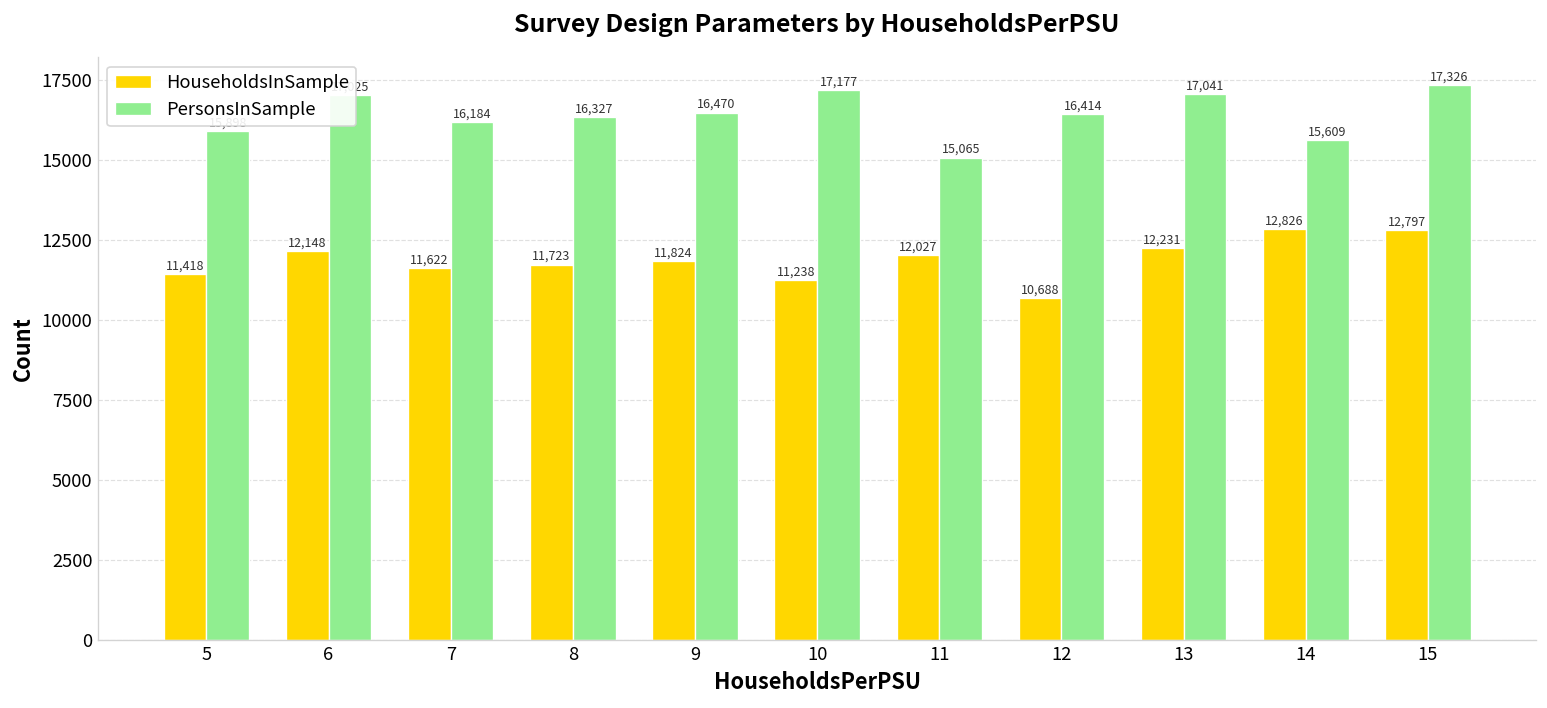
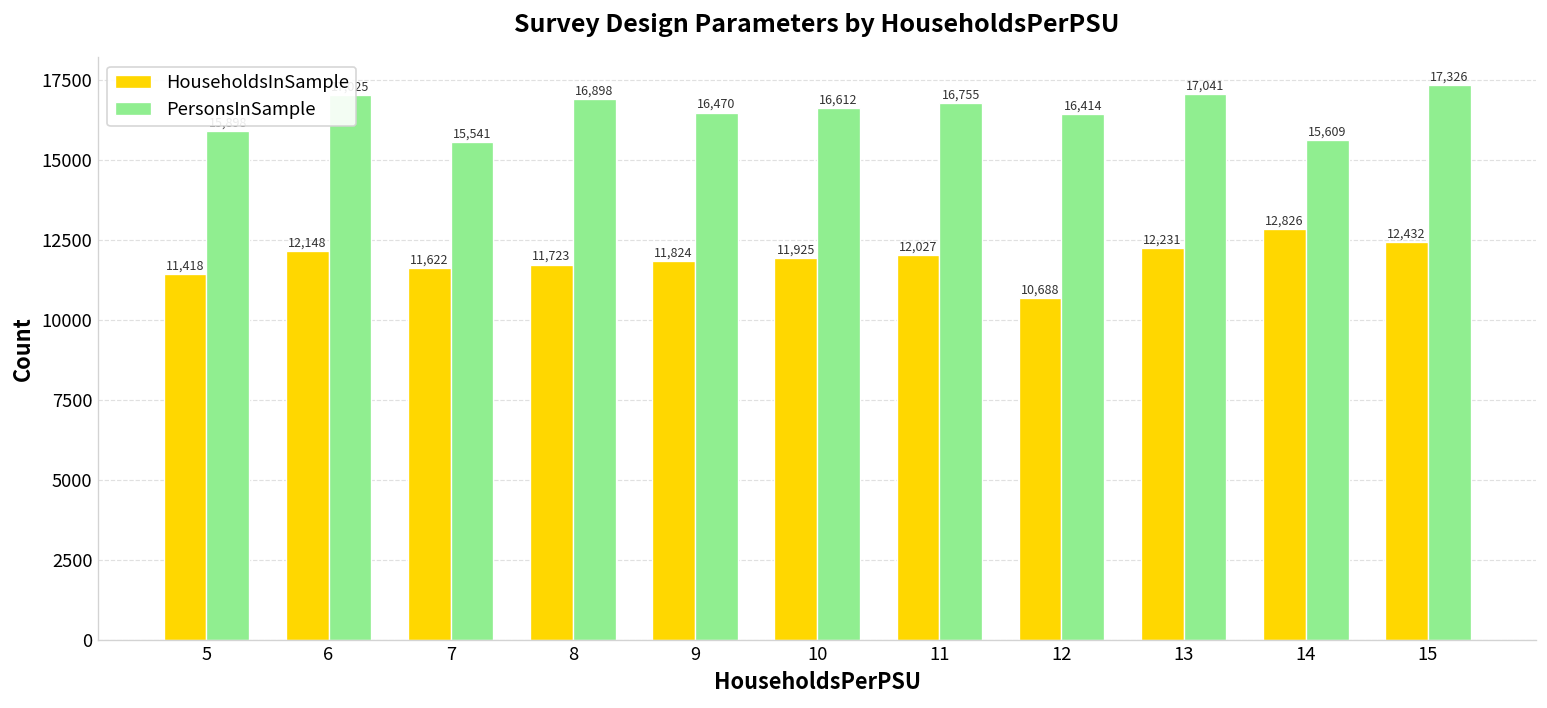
PersonsInSample, 7: 16,184 -> 15,541
PersonsInSample, 8: 16,327 -> 16,898
HouseholdsInSample, 10: 11,238 -> 11,925
PersonsInSample, 10: 17,177 -> 16,612
PersonsInSample, 11: 15,065 -> 16,755
HouseholdsInSample, 15: 12,797 -> 12,432
